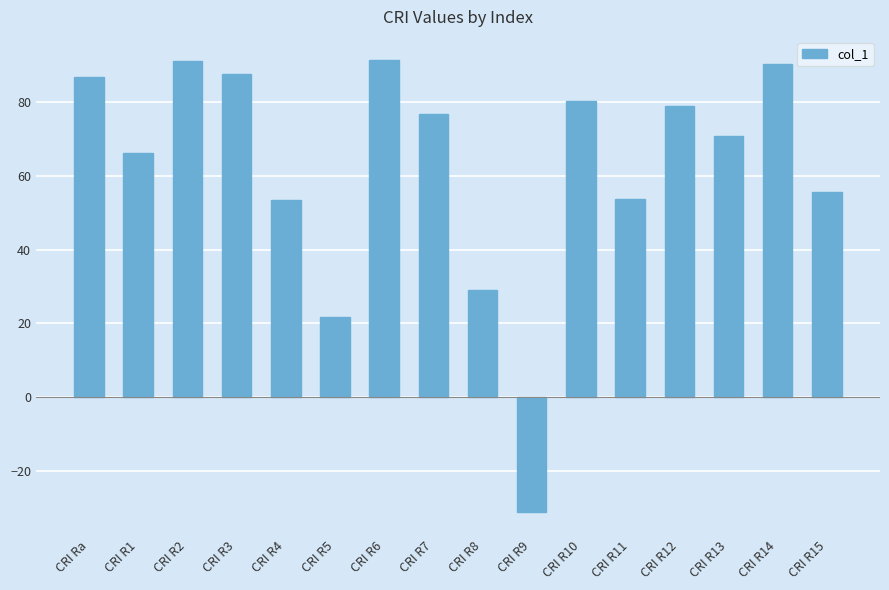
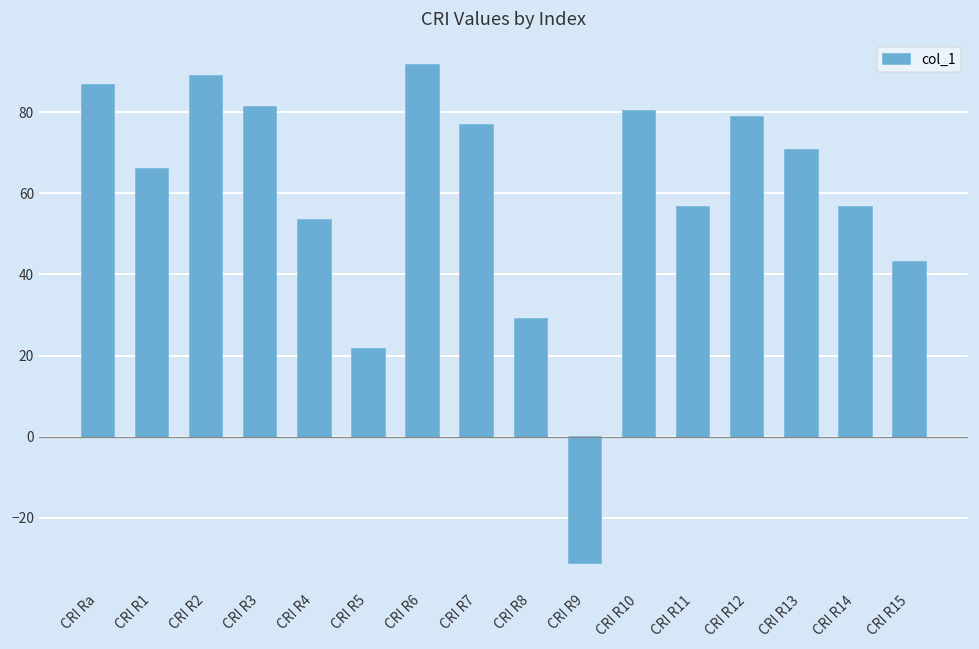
CRI R2: 91 -> 89
CRI R3: 88 -> 81
CRI R11: 54 -> 57
CRI R14: 90 -> 57
CRI R15: 56 -> 43
